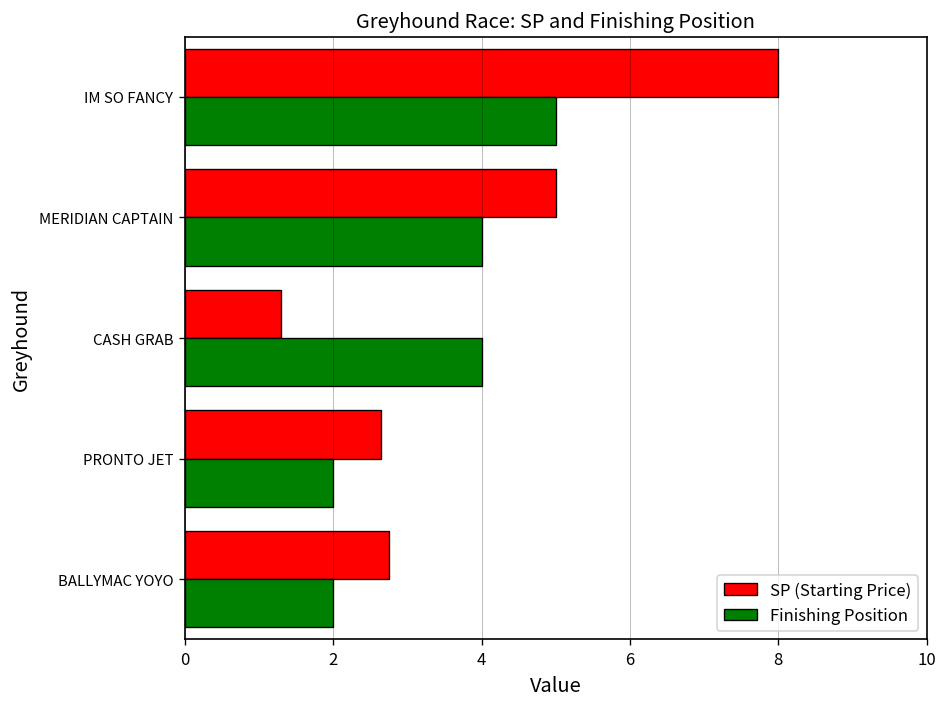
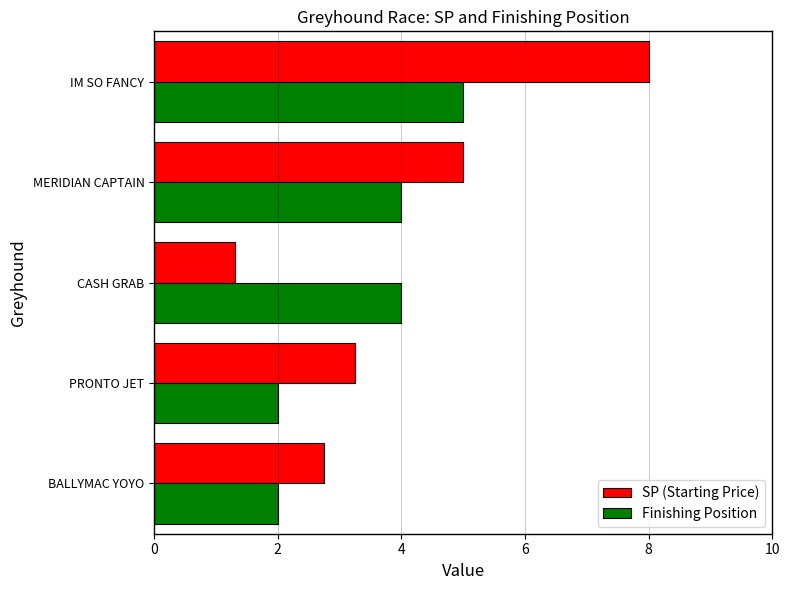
SP (Starting Price), PRONTO JET: 2.6 -> 3.3
